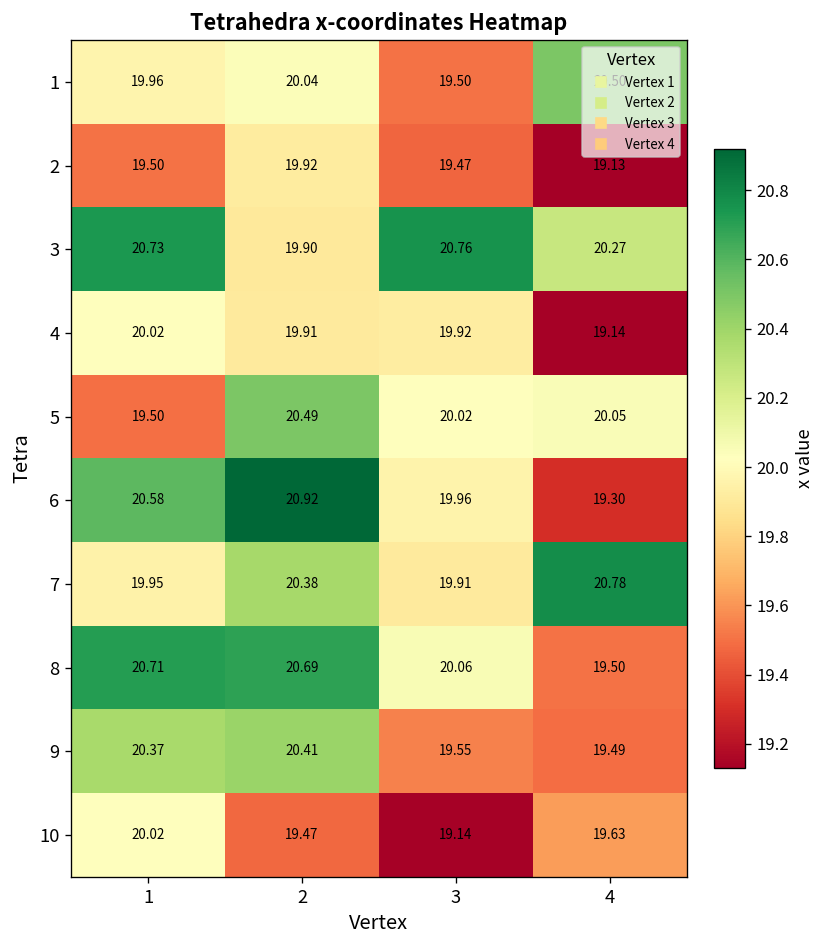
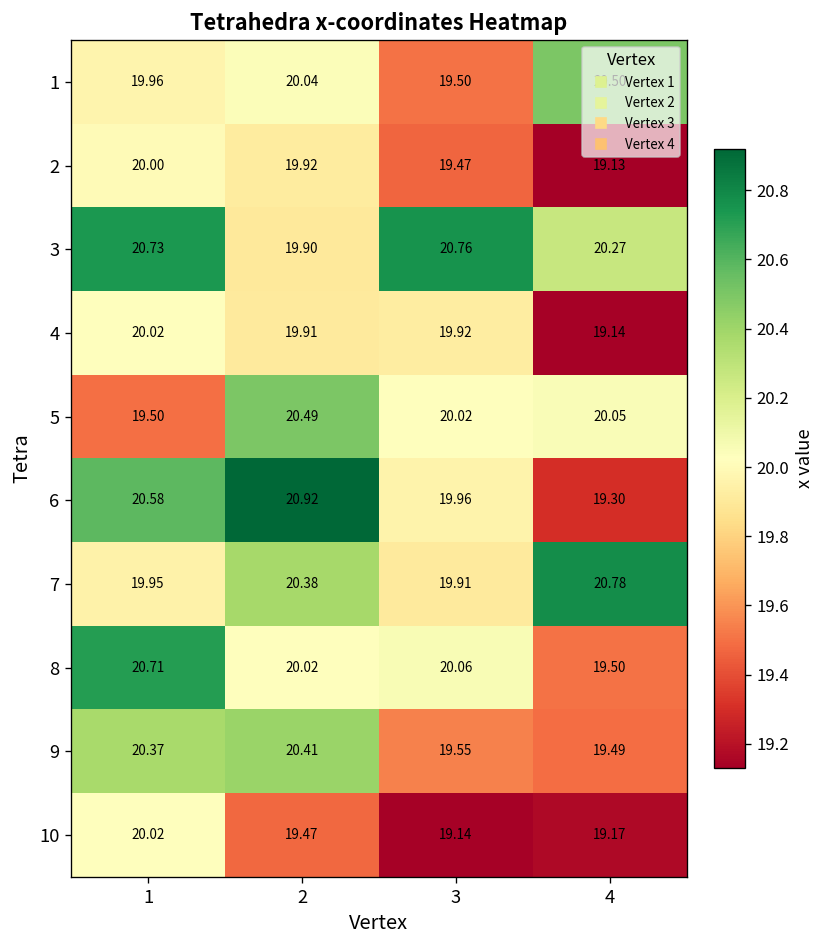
2, 1: 19.50 -> 20.00
8, 2: 20.69 -> 20.02
10, 4: 19.63 -> 19.17
